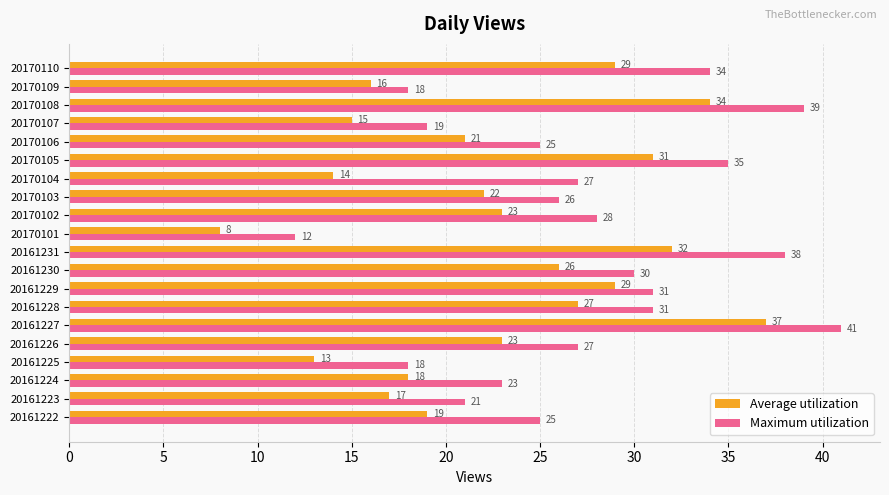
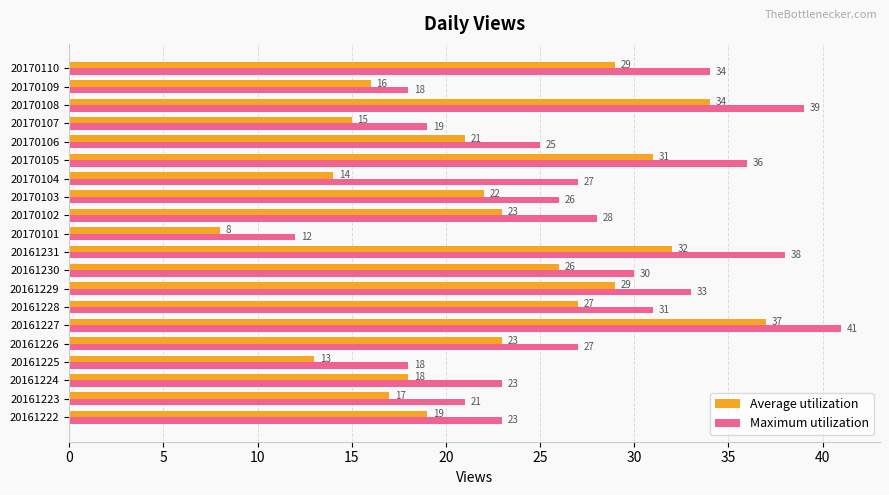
Maximum utilization, 20170105: 35 -> 36
Maximum utilization, 20161229: 31 -> 33
Maximum utilization, 20161222: 25 -> 23
